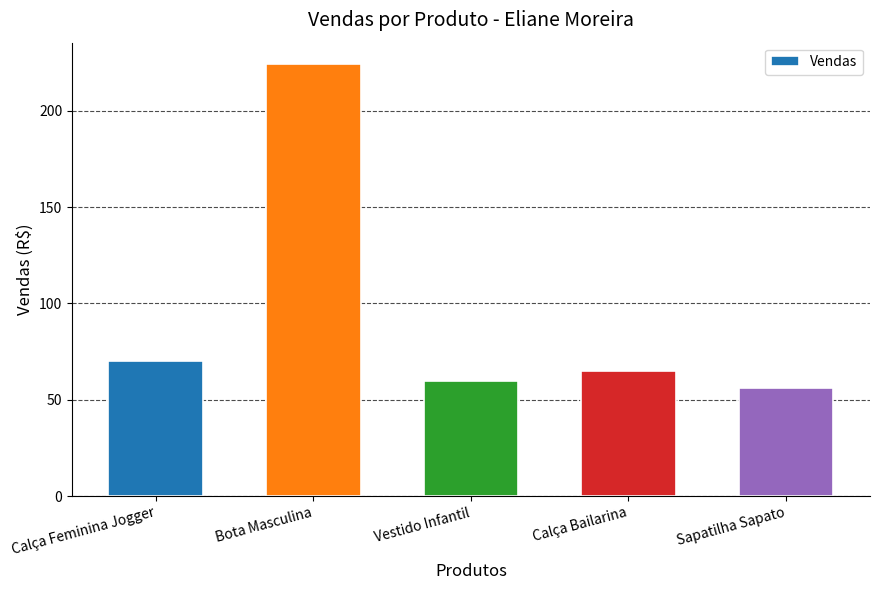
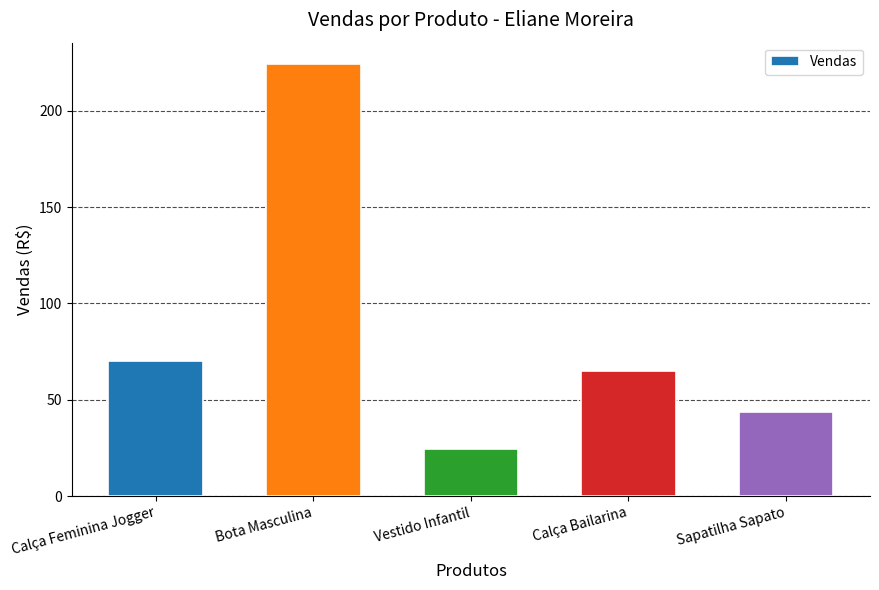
Vestido Infantil: 60 -> 24
Sapatilha Sapato: 56 -> 44
